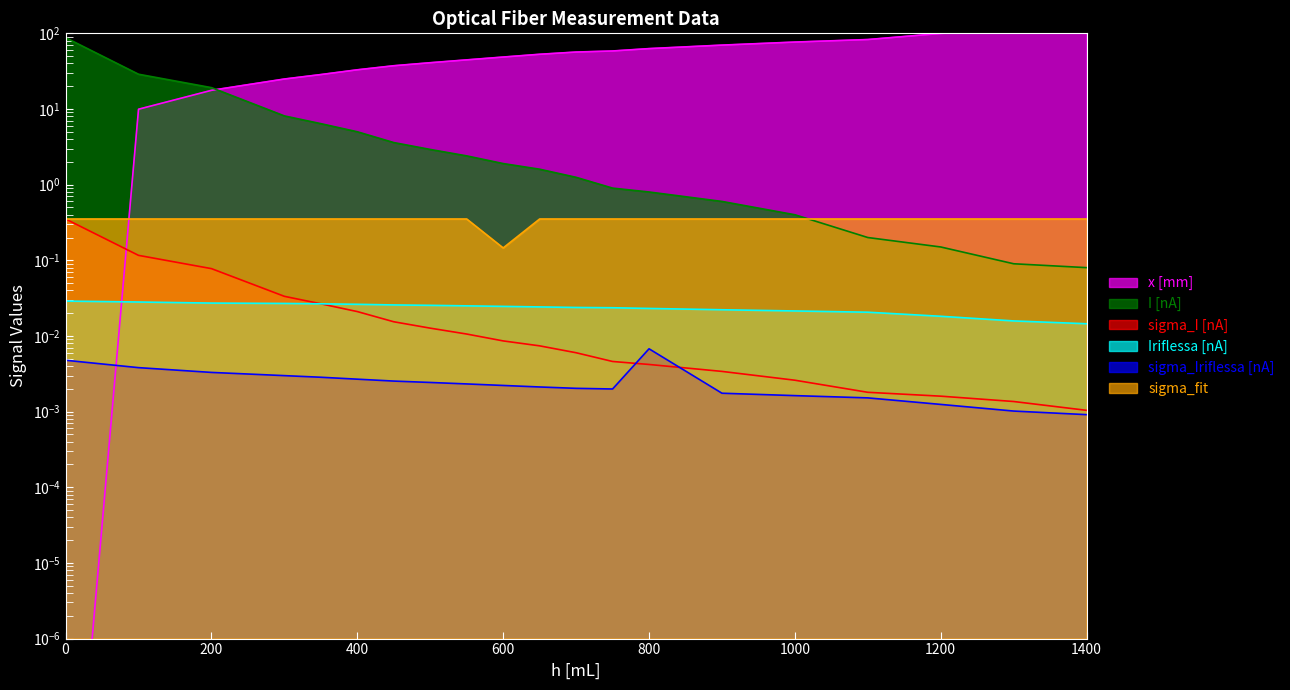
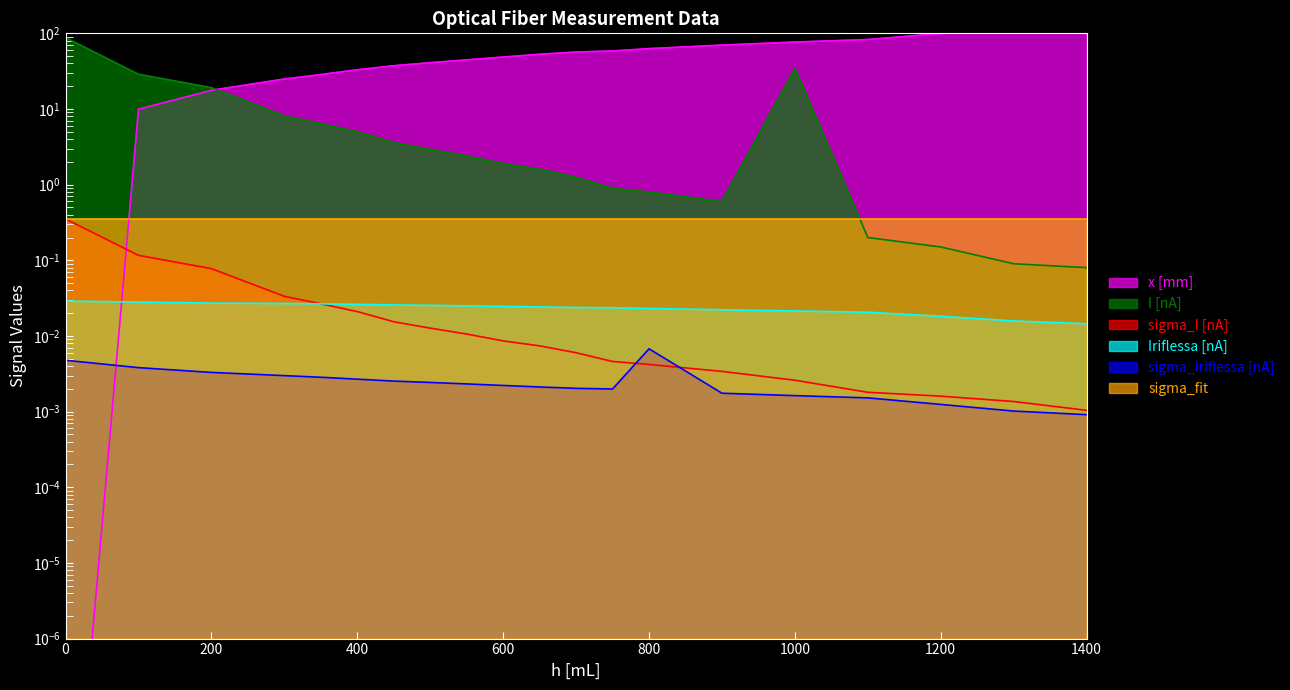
sigma_fit, 600: 0.15 -> 0.4
I [nA], 1000: 0.4 -> 30
